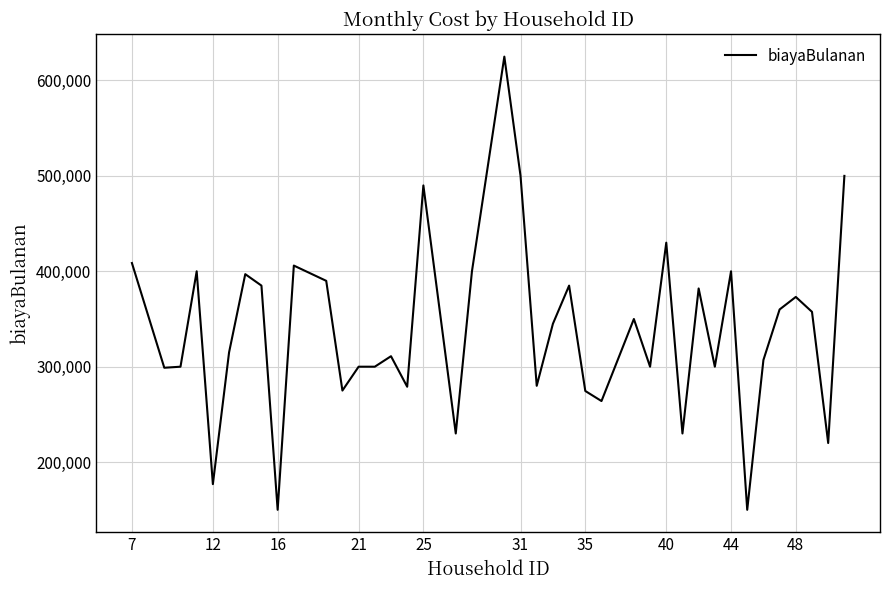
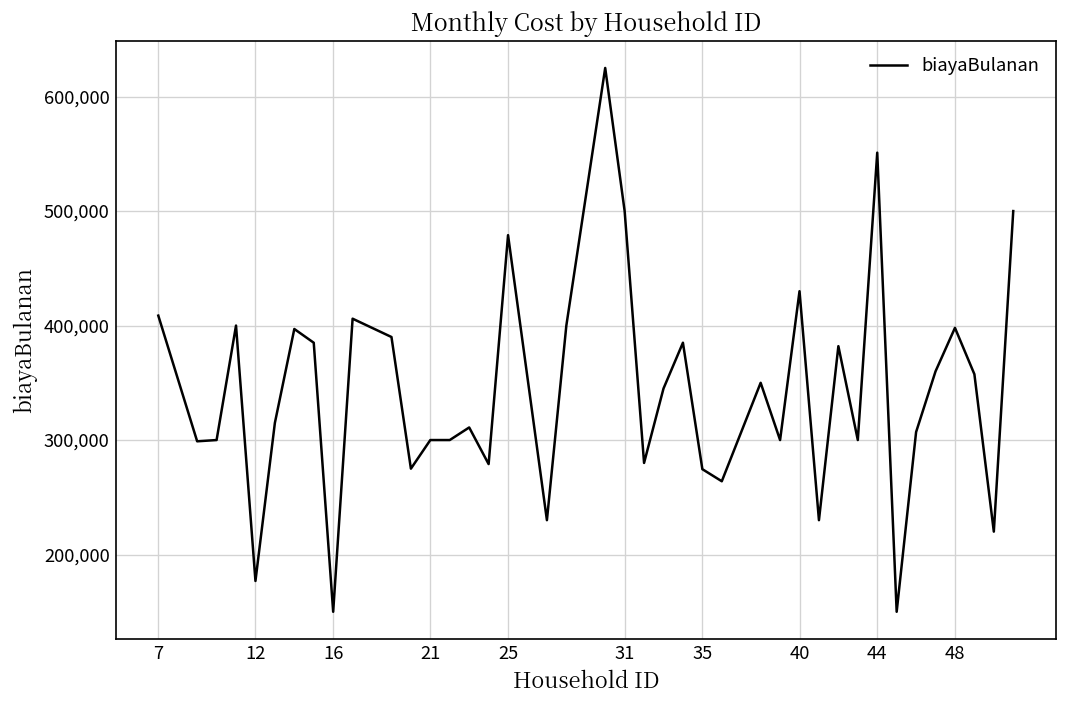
25: 490,000 -> 480,000
44: 400,000 -> 550,000
48: 370,000 -> 400,000
